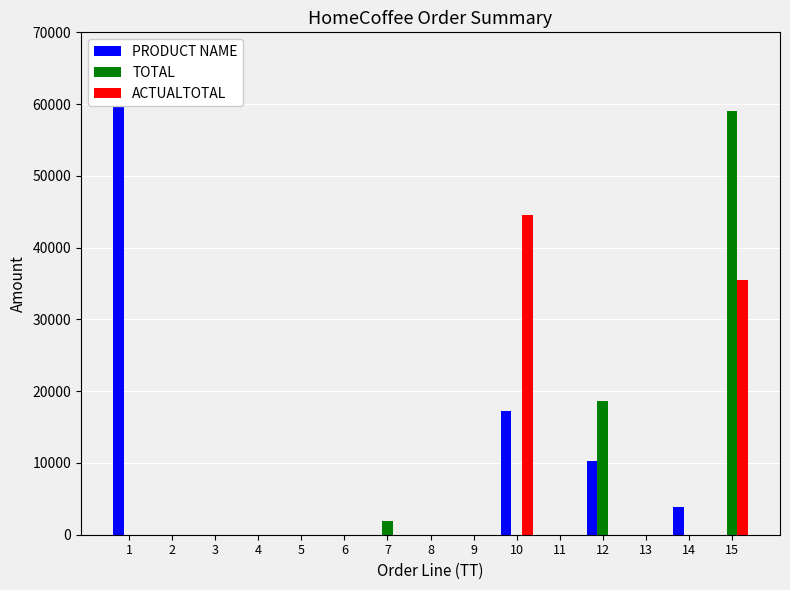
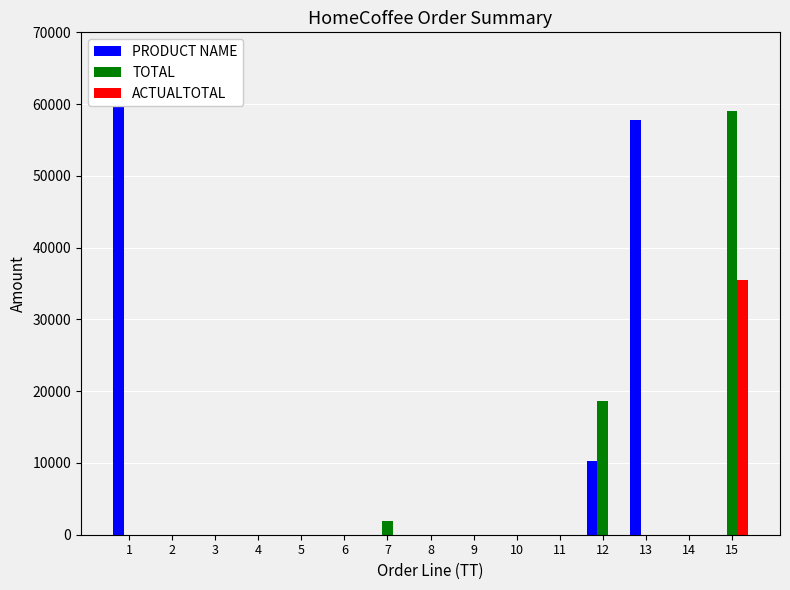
PRODUCT NAME, 10: 17000 -> 0
ACTUALTOTAL, 10: 45000 -> 0
PRODUCT NAME, 13: 0 -> 58000
PRODUCT NAME, 14: 4000 -> 0
